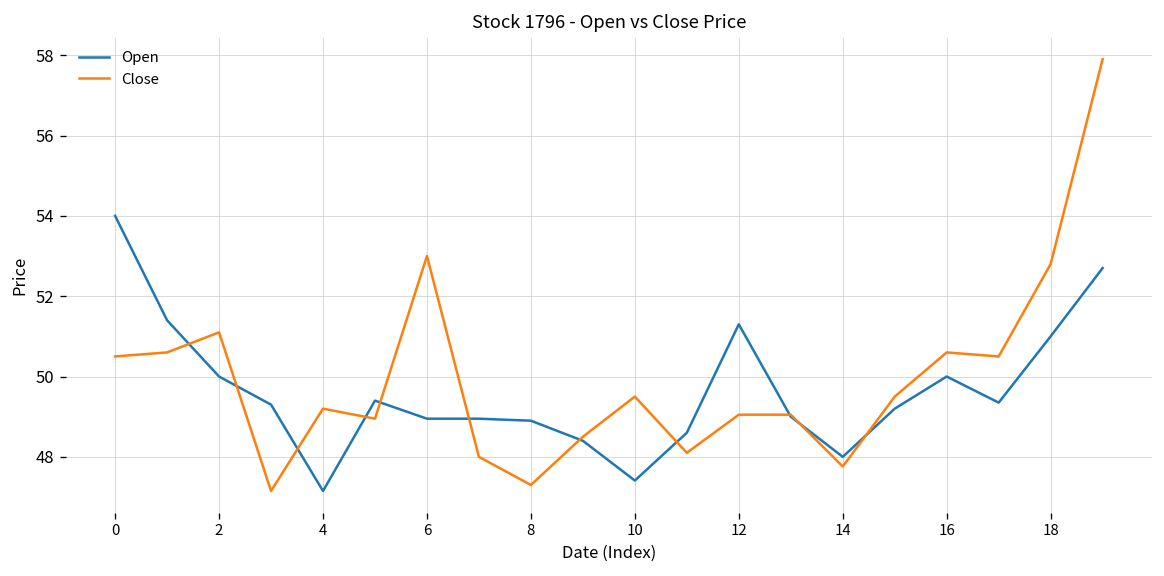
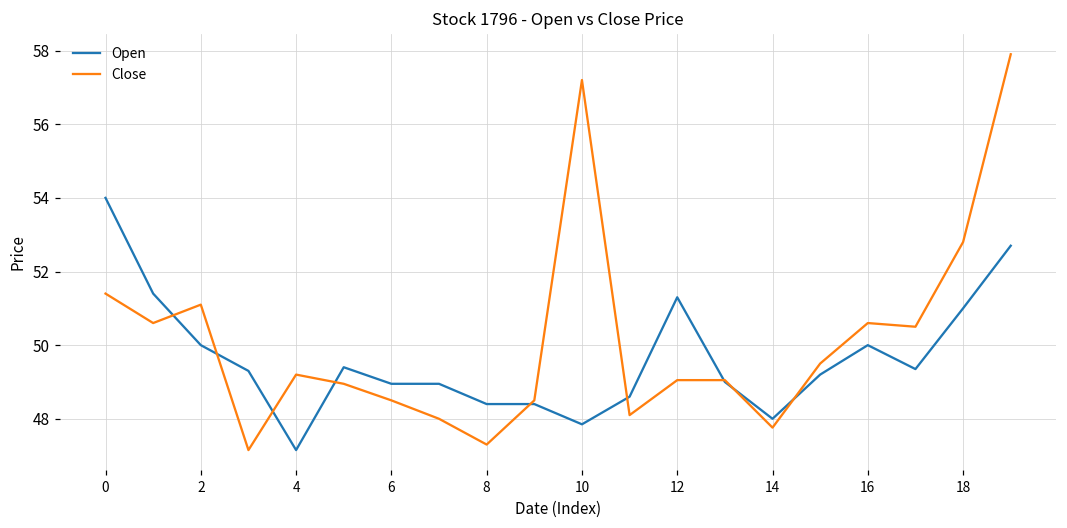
Close, 0: 50.5 -> 51.4
Close, 6: 53.0 -> 48.5
Open, 8: 48.9 -> 48.4
Open, 10: 47.4 -> 47.9
Close, 10: 49.5 -> 57.2
